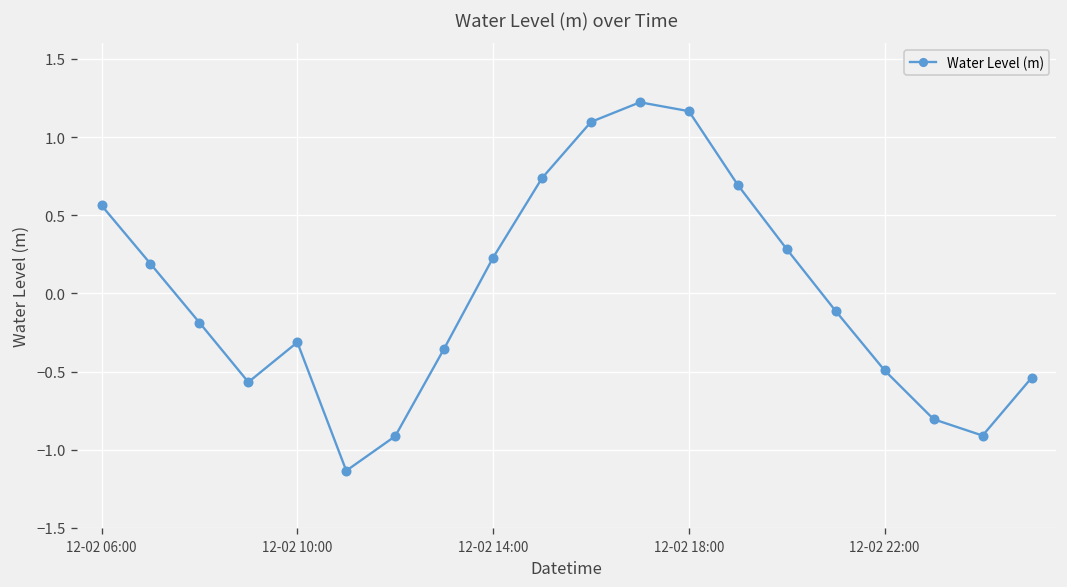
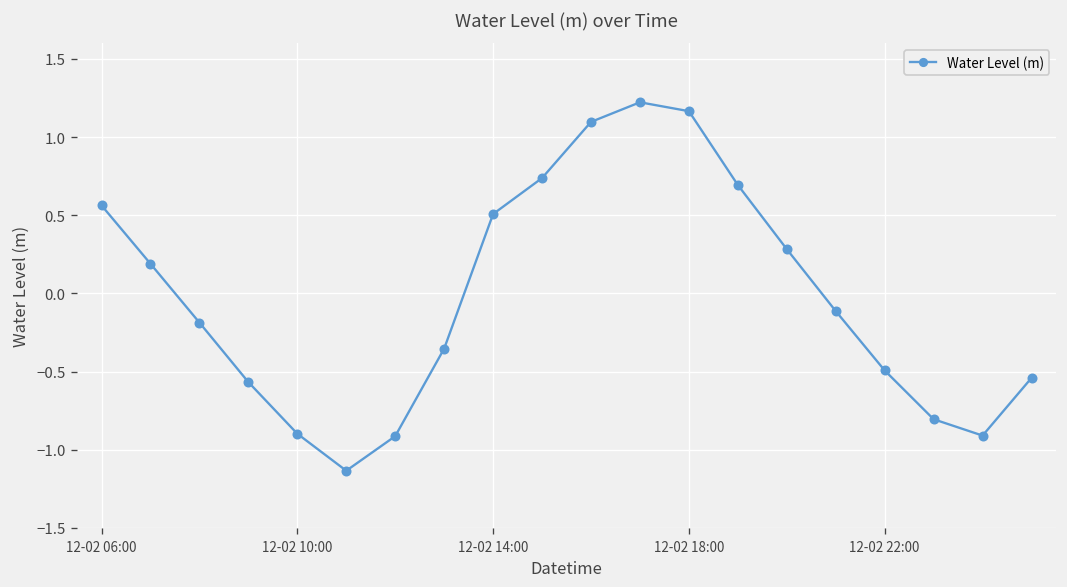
12-02 10:00: -0.31 -> -0.90
12-02 14:00: 0.23 -> 0.51
